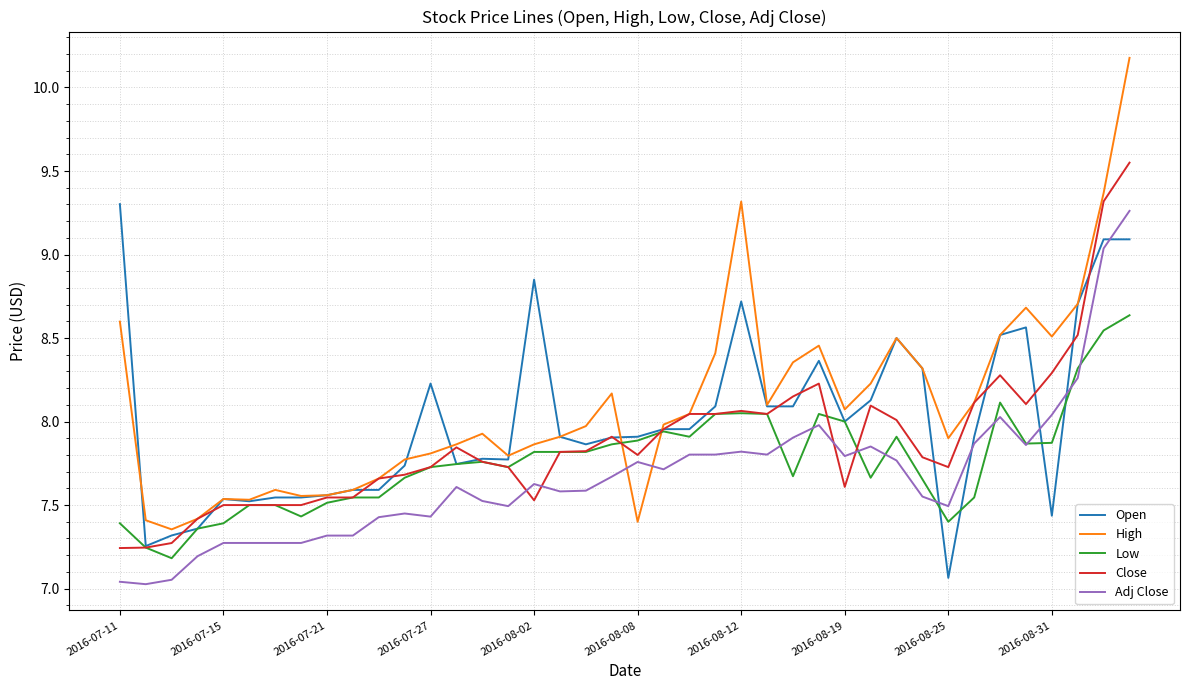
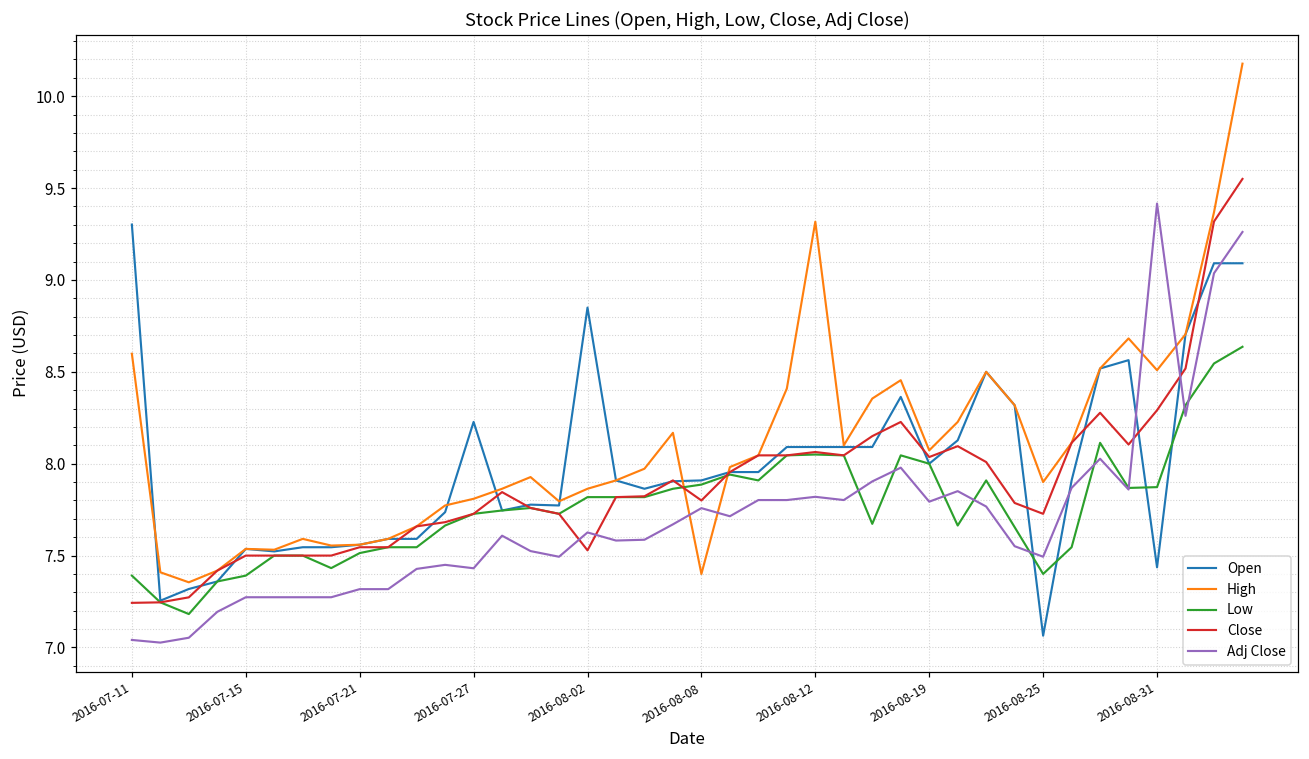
Open, 2016-08-12: 8.72 -> 8.09
Close, 2016-08-19: 7.61 -> 8.04
Adj Close, 2016-08-31: 8.04 -> 9.42
